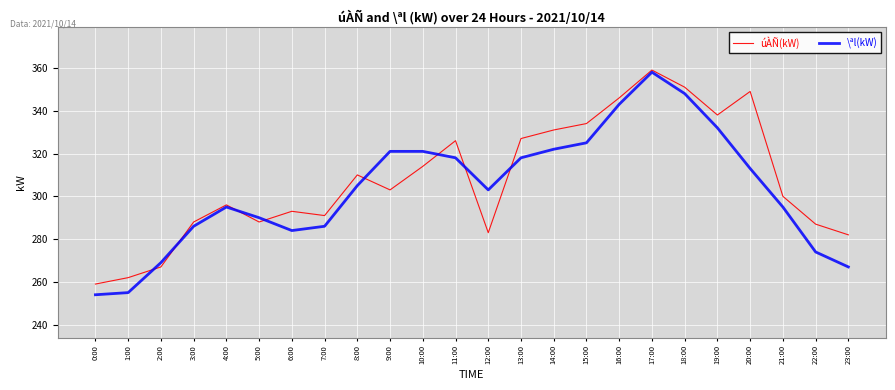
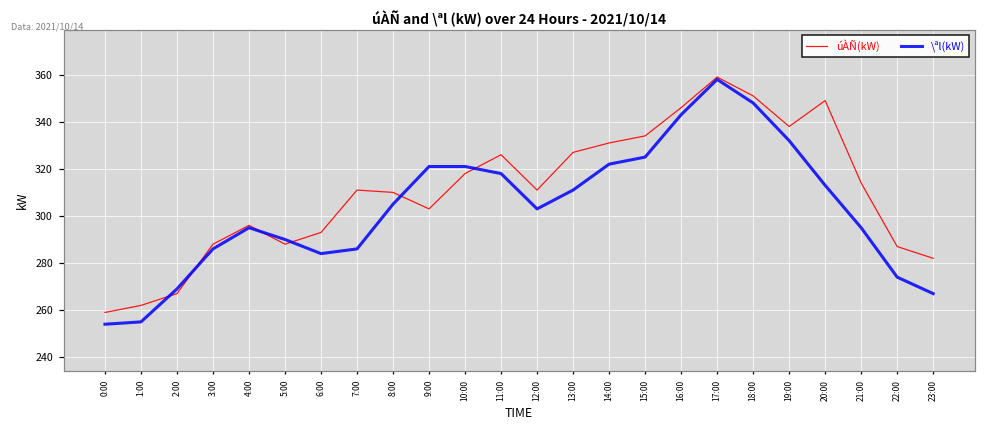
úÀÑ(kW), 7:00: 291 -> 311
úÀÑ(kW), 10:00: 314 -> 318
úÀÑ(kW), 12:00: 283 -> 311
\ªl(kW), 13:00: 318 -> 311
úÀÑ(kW), 21:00: 300 -> 314
